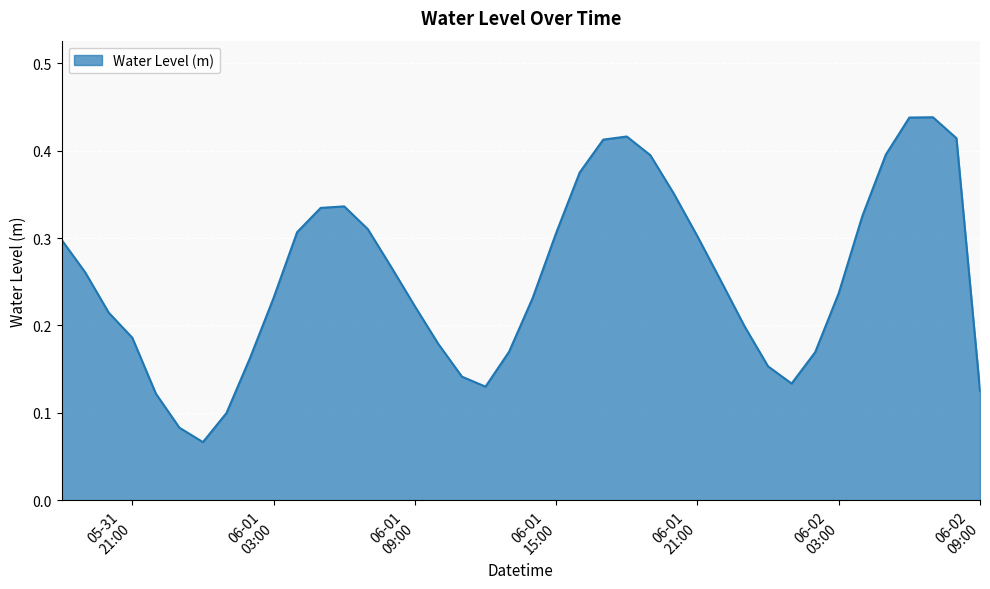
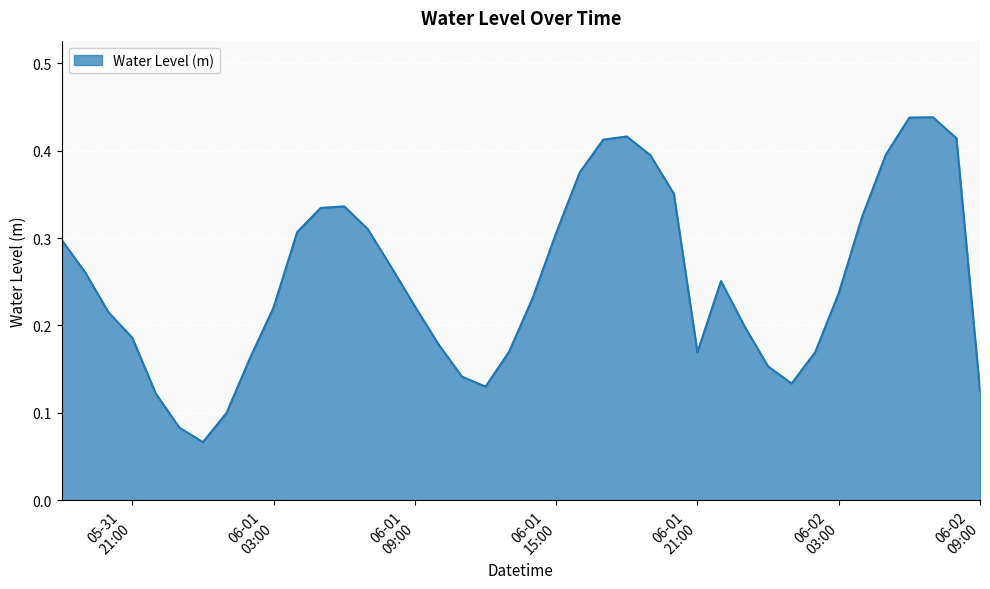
06-01 03:00: 0.23 -> 0.22
06-01 21:00: 0.30 -> 0.17
